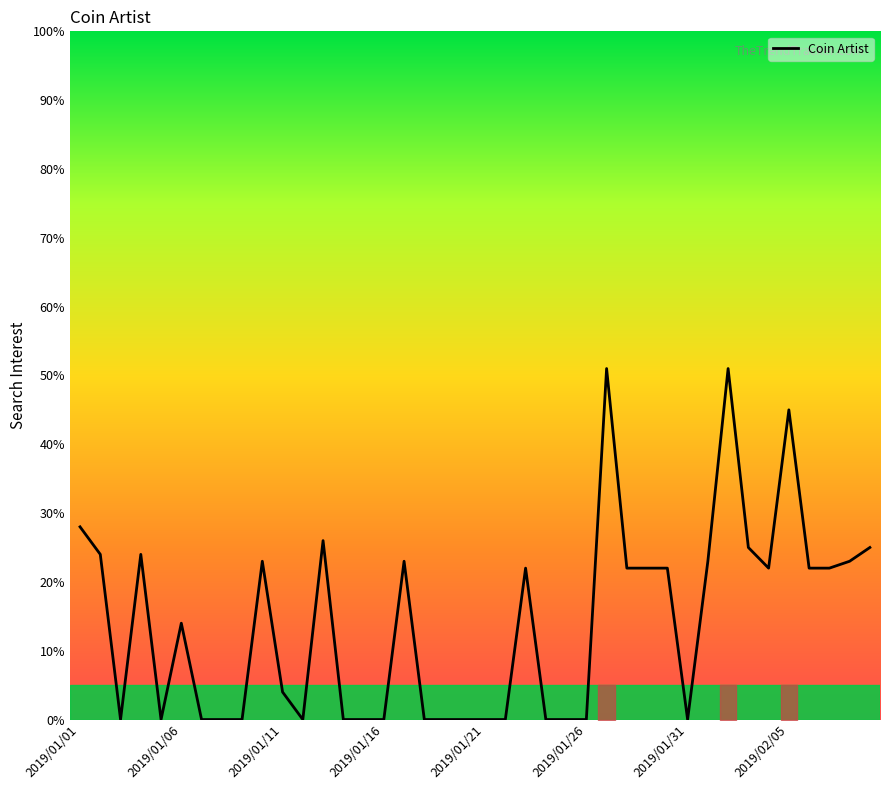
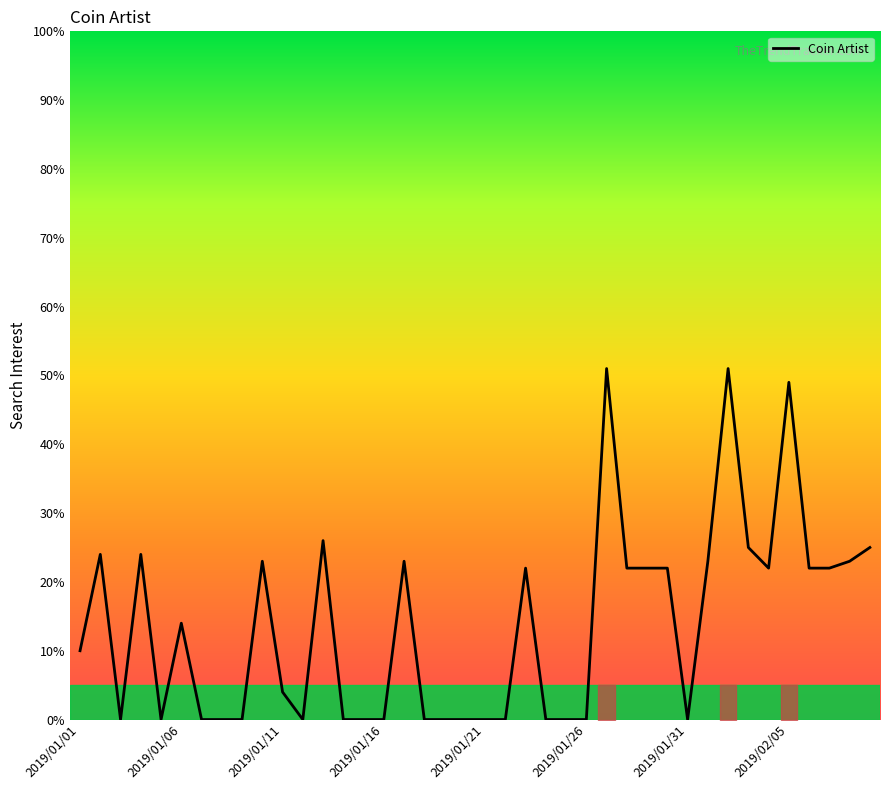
Coin Artist, 2019/01/01: 28% -> 10%
Coin Artist, 2019/02/05: 45% -> 49%
